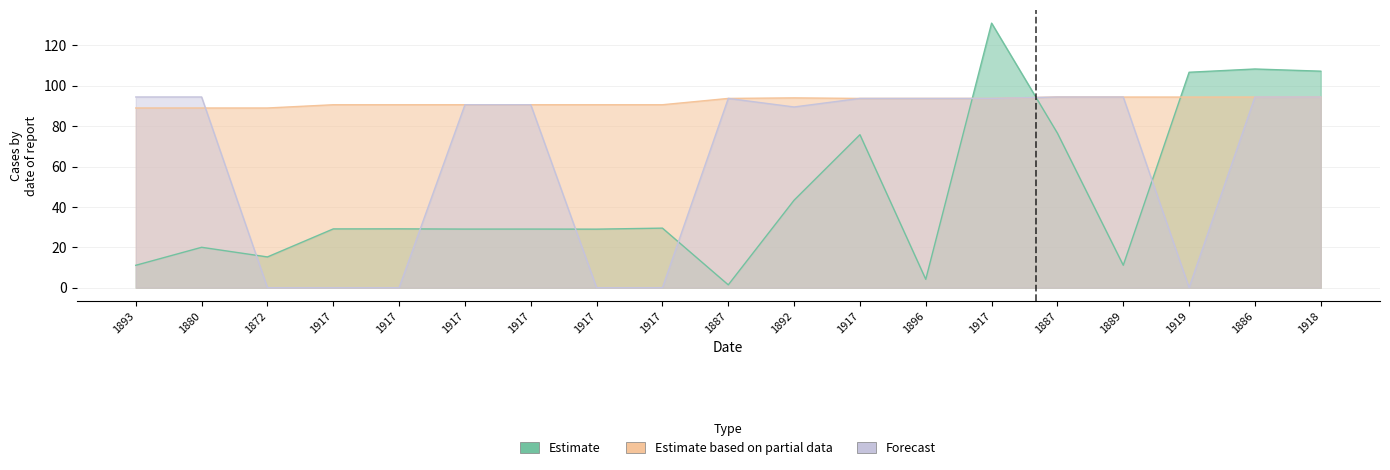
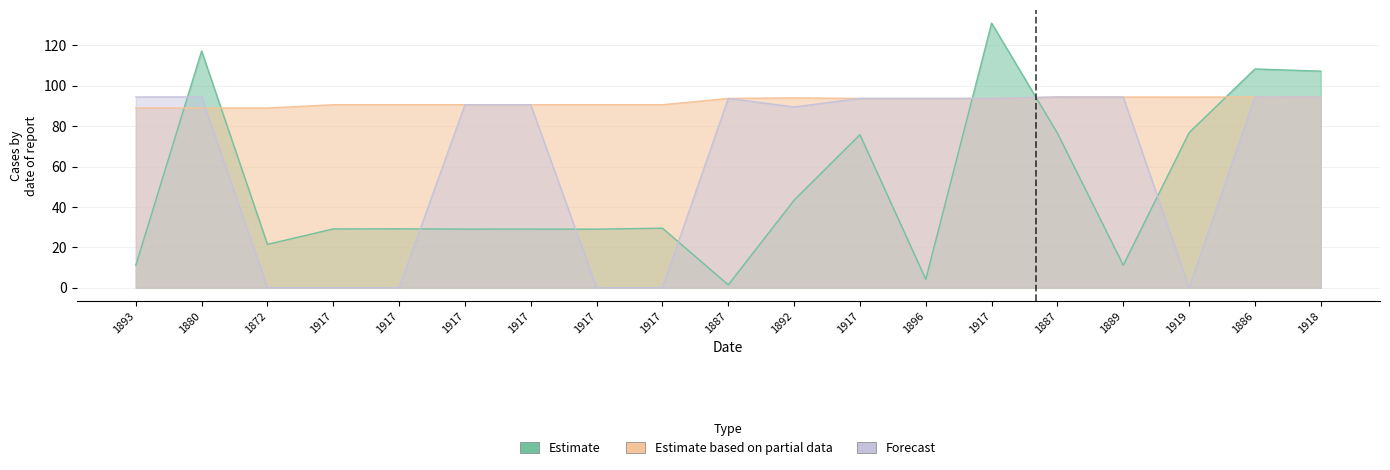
Estimate, 1880: 20 -> 117
Estimate, 1872: 15 -> 21
Estimate, 1919: 107 -> 77
